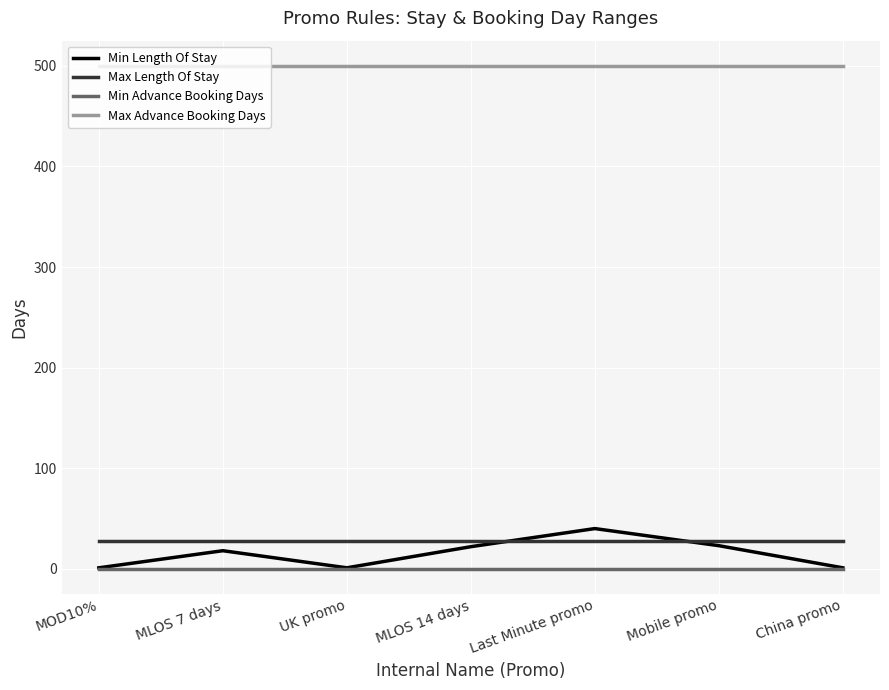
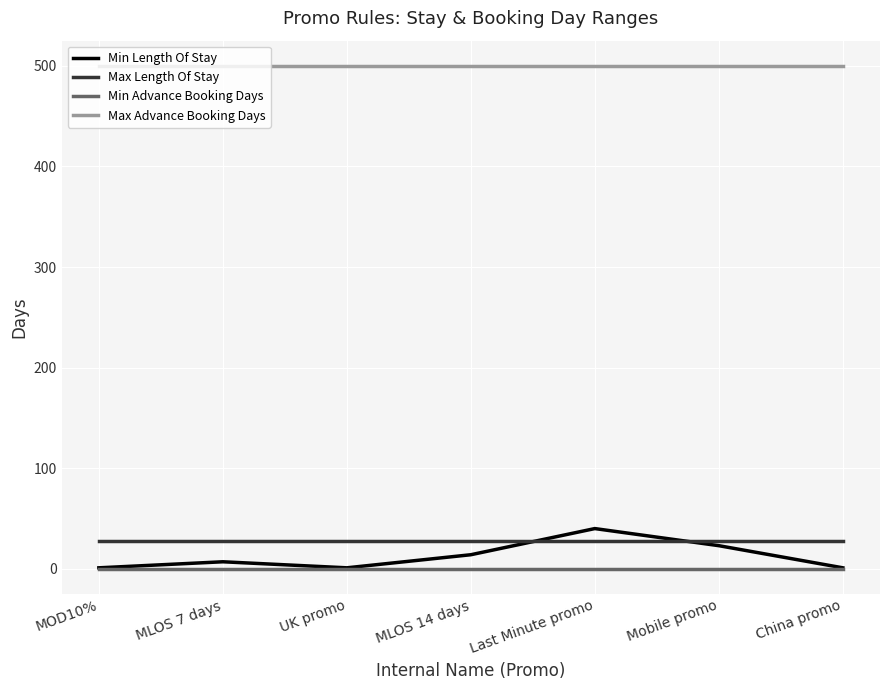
Min Length Of Stay, MLOS 7 days: 18 -> 7
Min Length Of Stay, MLOS 14 days: 22 -> 14
